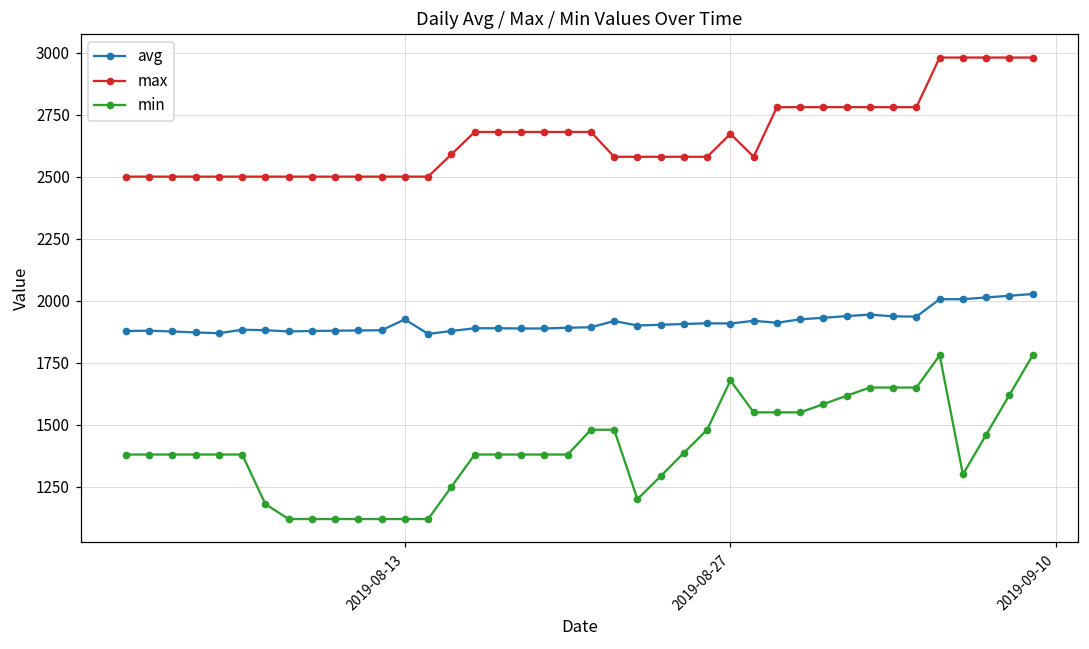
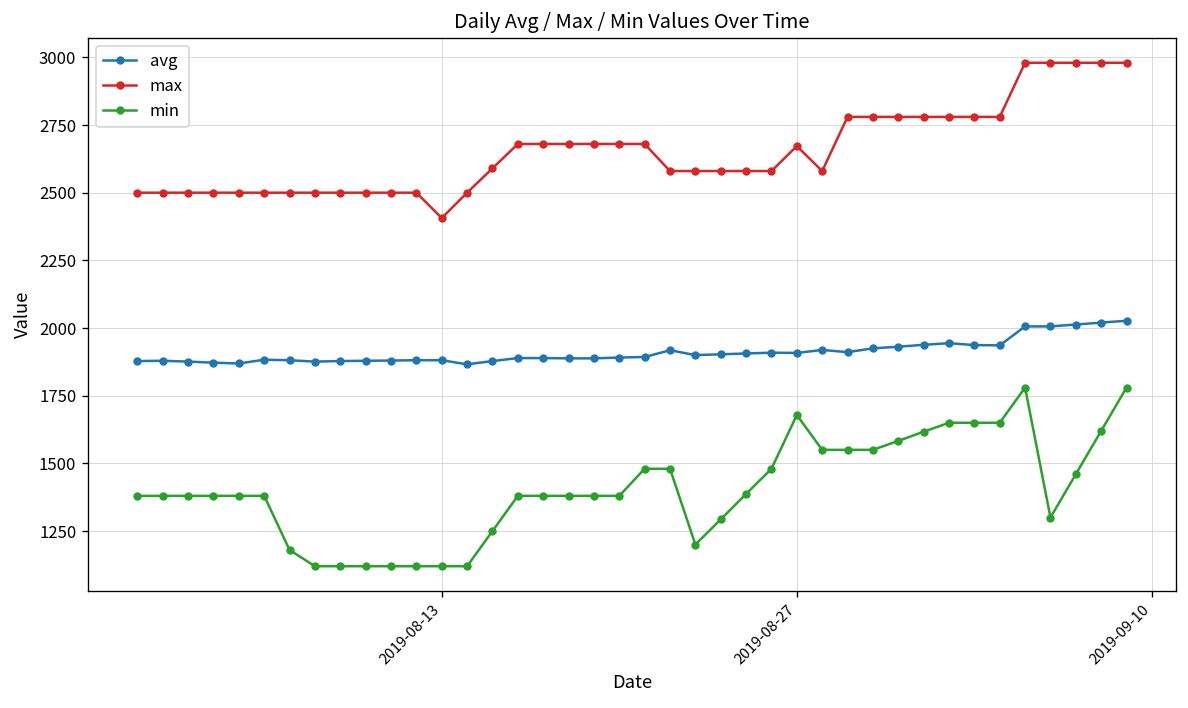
avg, 2019-08-13: 1920 -> 1880
max, 2019-08-13: 2500 -> 2410
